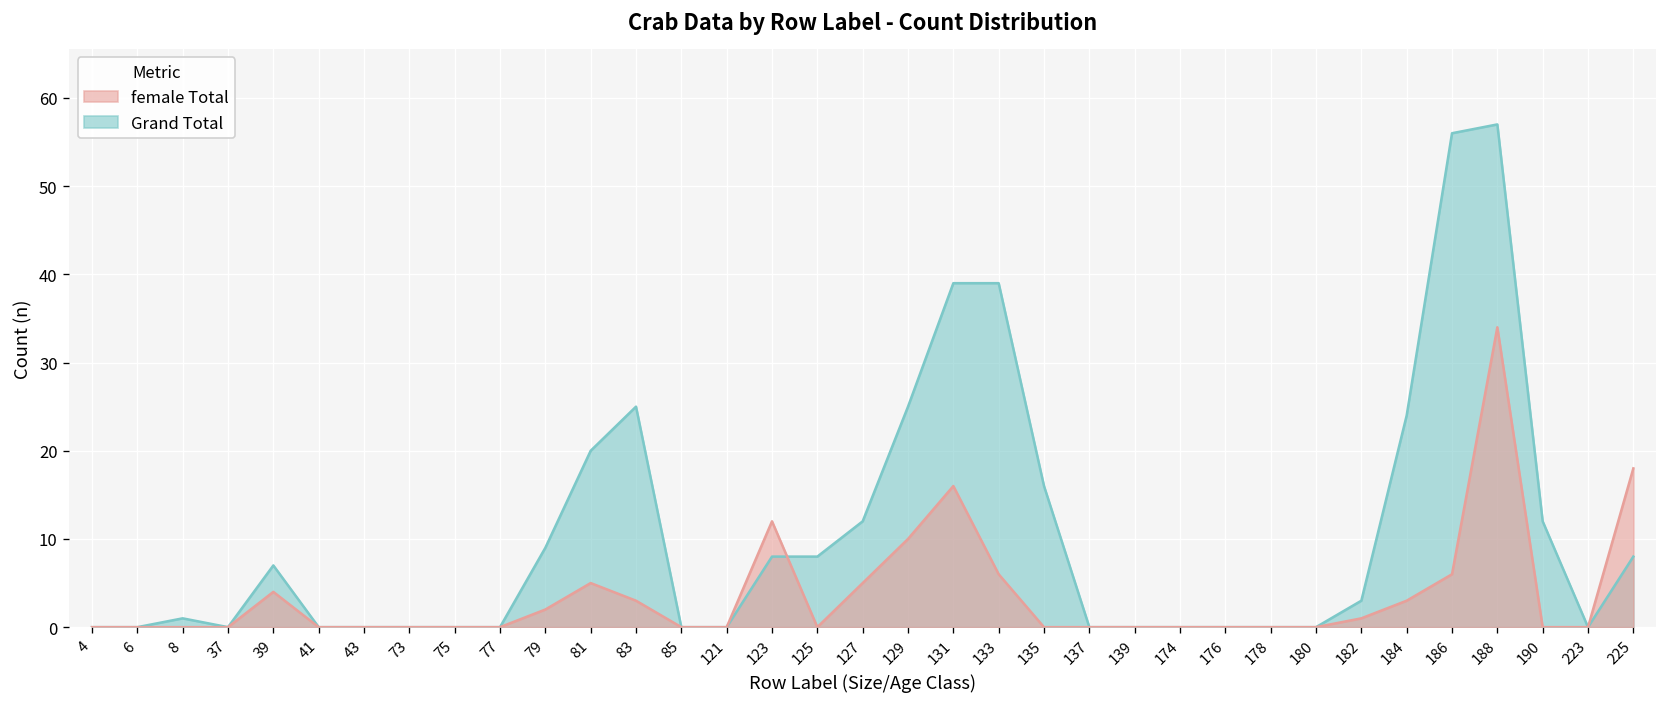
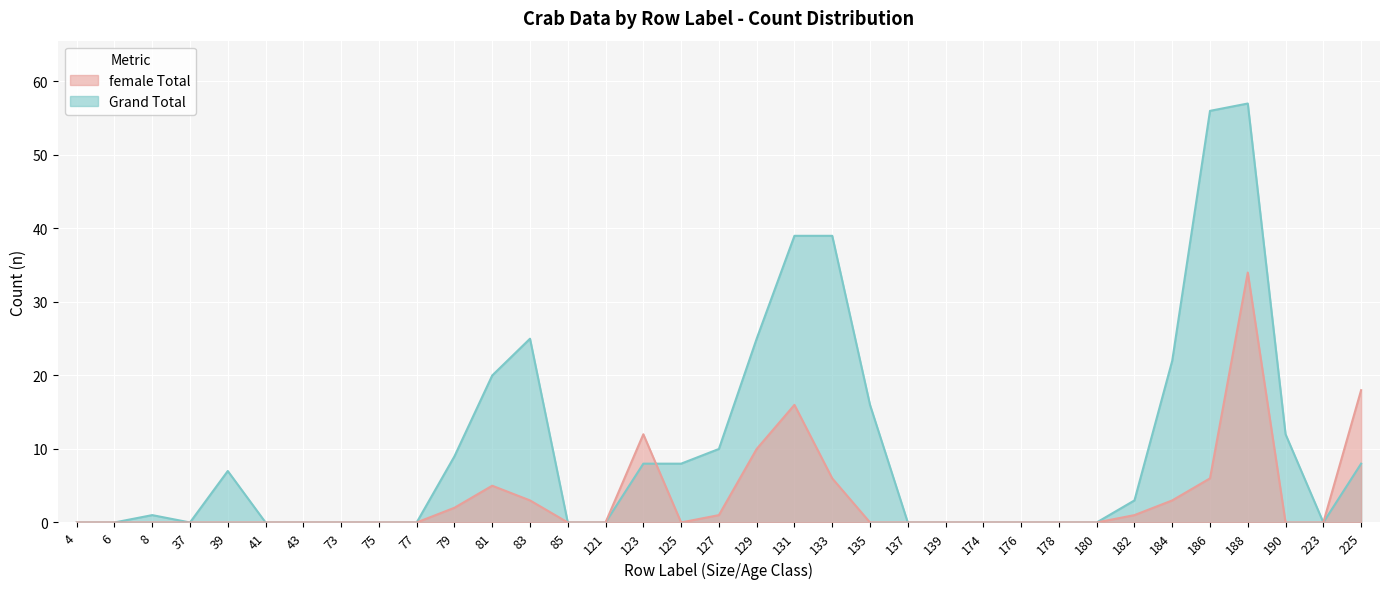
female Total, 39: 4 -> 0
Grand Total, 127: 12 -> 10
female Total, 127: 5 -> 1
Grand Total, 184: 24 -> 22
